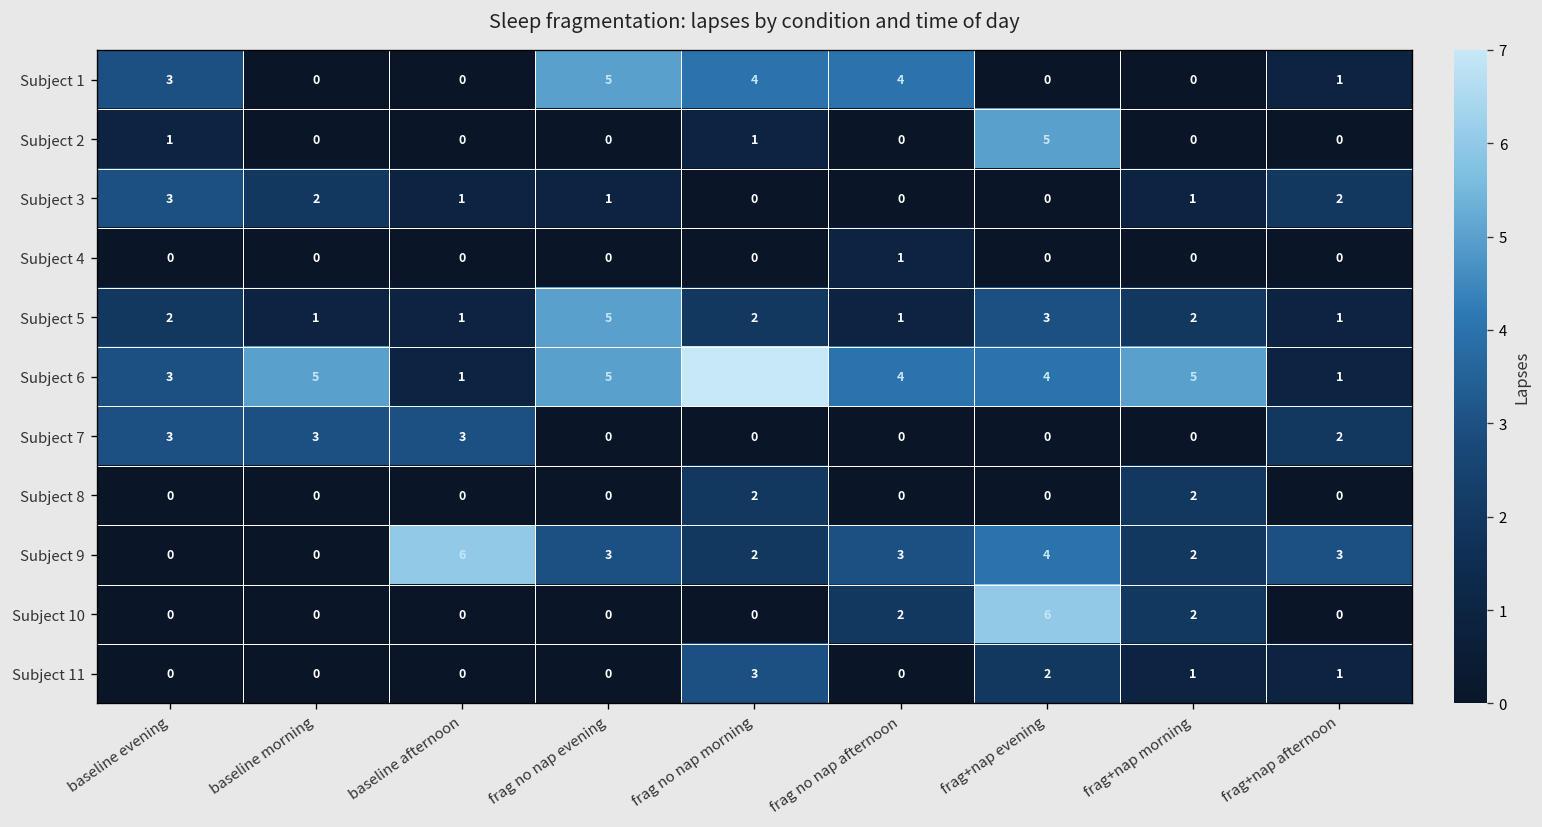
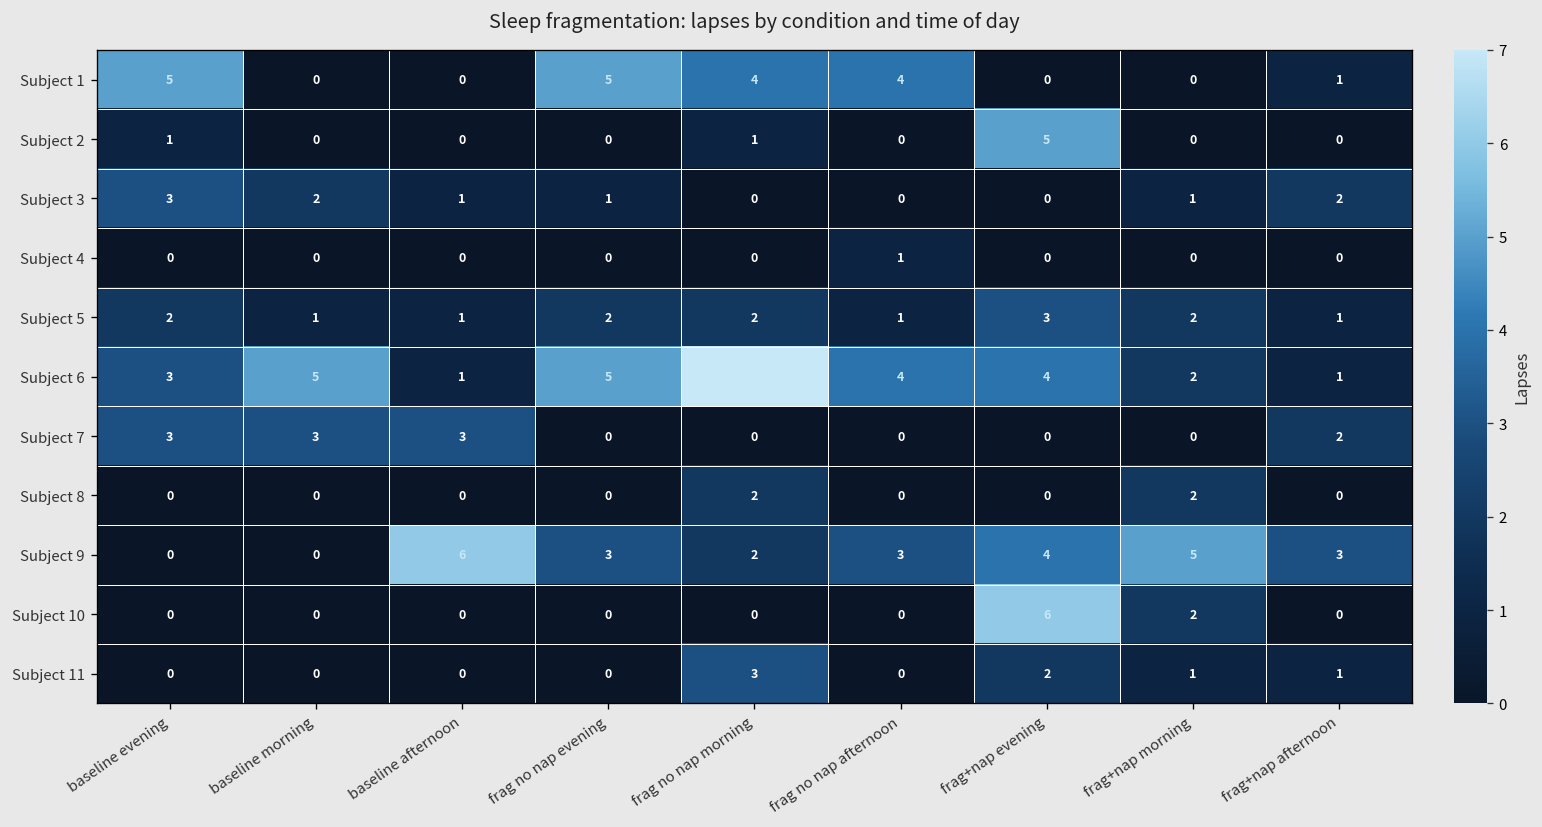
Subject 1, baseline evening: 3 -> 5
Subject 5, frag no nap evening: 5 -> 2
Subject 6, frag+nap morning: 5 -> 2
Subject 9, frag+nap morning: 2 -> 5
Subject 10, frag no nap afternoon: 2 -> 0
